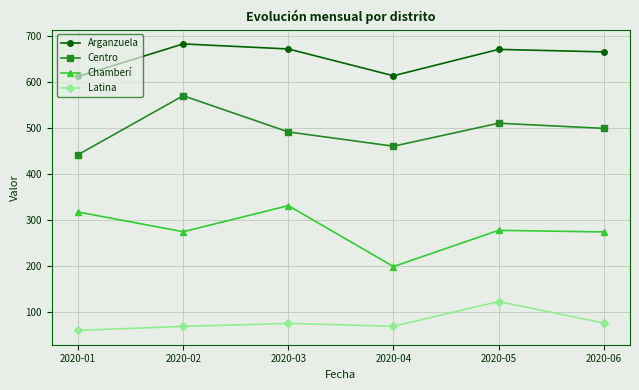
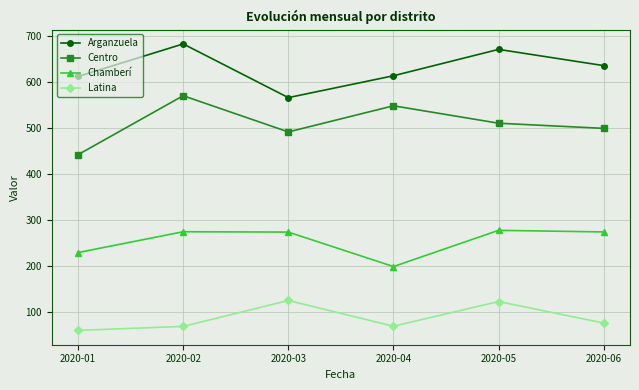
Chamberí, 2020-01: 320 -> 230
Arganzuela, 2020-03: 670 -> 570
Chamberí, 2020-03: 330 -> 270
Latina, 2020-03: 80 -> 130
Centro, 2020-04: 460 -> 550
Arganzuela, 2020-06: 670 -> 640
